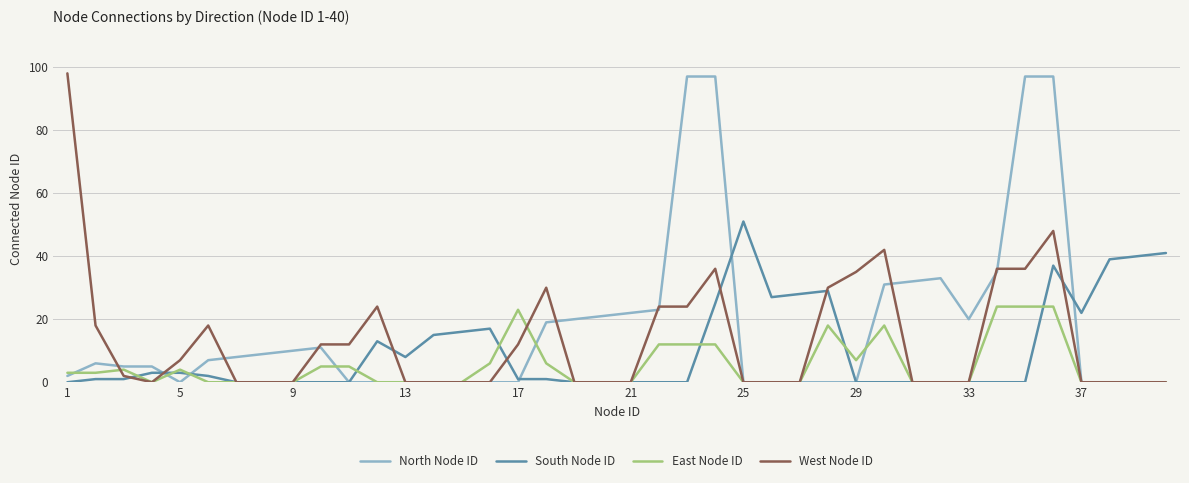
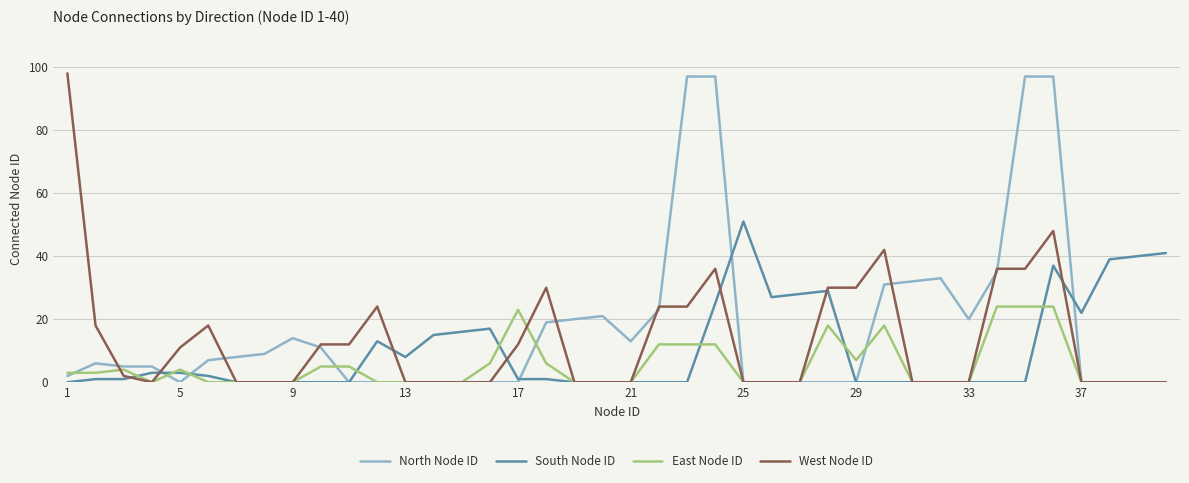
West Node ID, 5: 7 -> 11
North Node ID, 9: 10 -> 14
North Node ID, 21: 22 -> 13
West Node ID, 29: 35 -> 30
